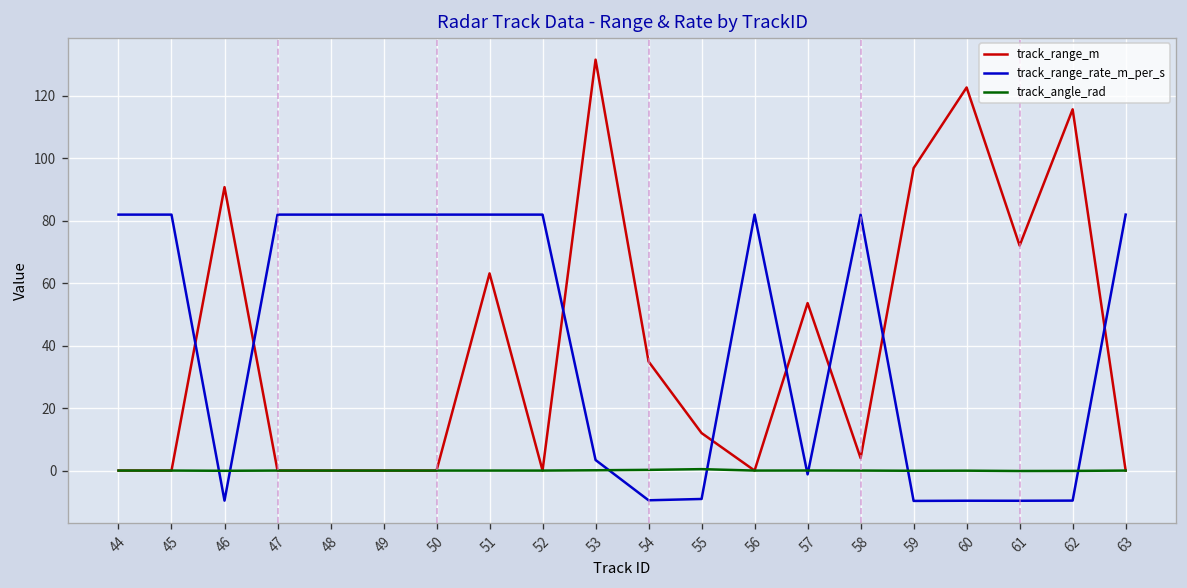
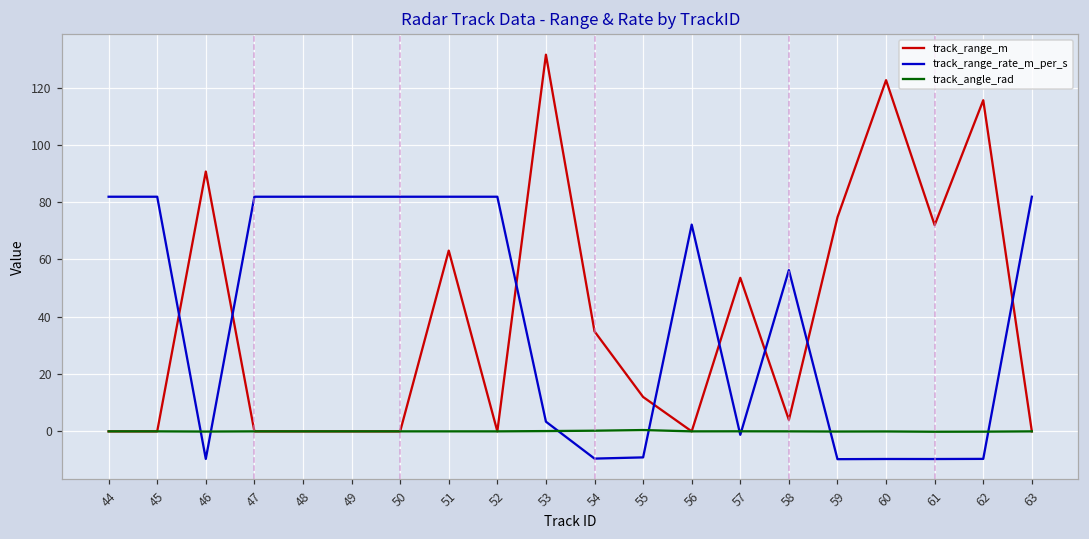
track_range_rate_m_per_s, 56: 82 -> 72
track_range_rate_m_per_s, 58: 82 -> 56
track_range_m, 59: 97 -> 75
